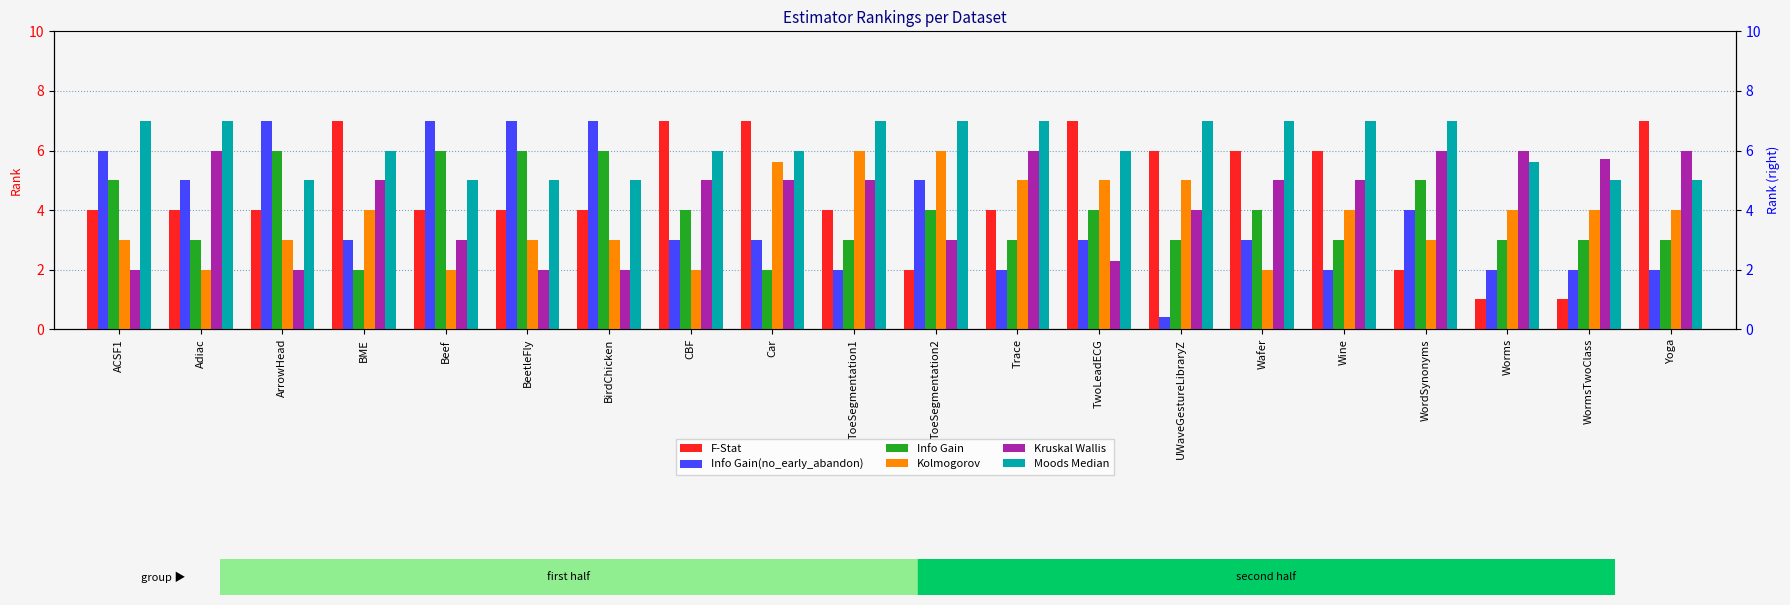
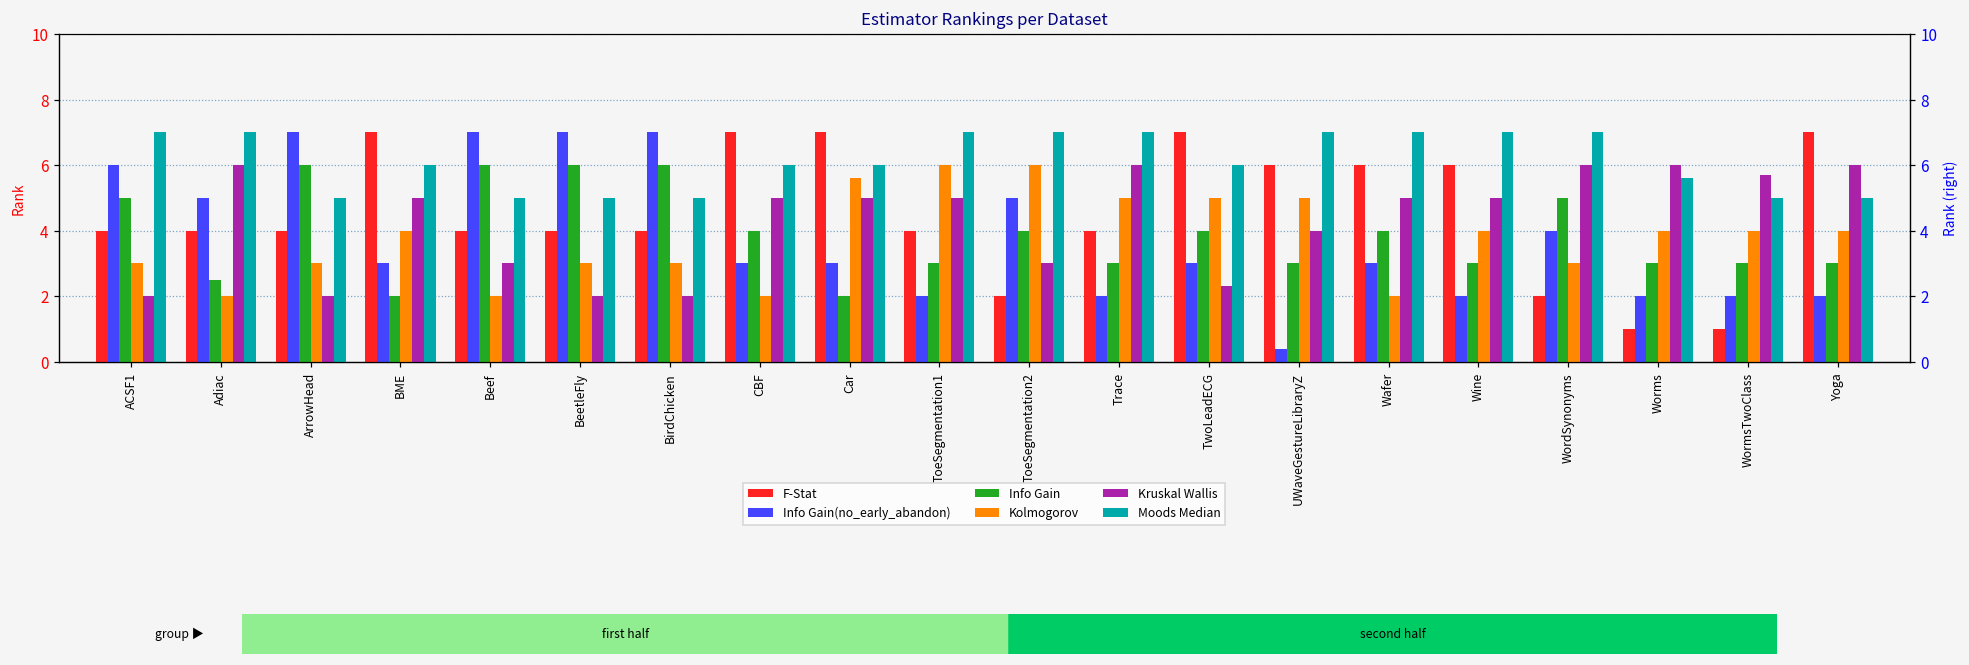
Info Gain, Adiac: 3.0 -> 2.5
